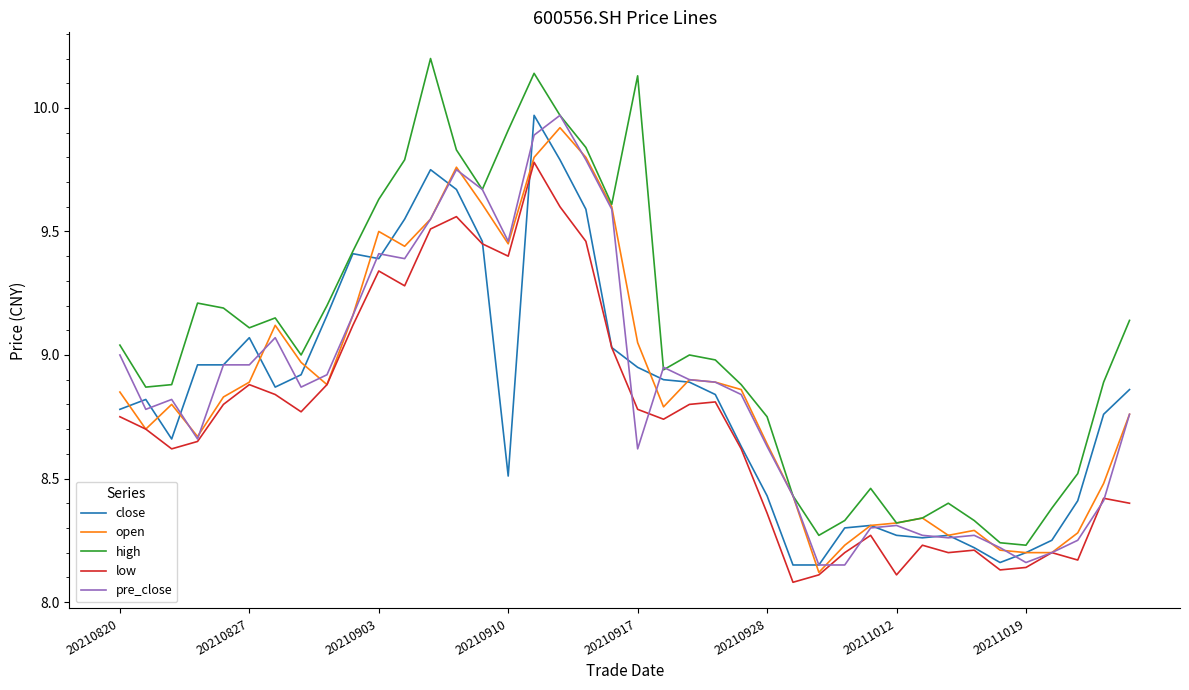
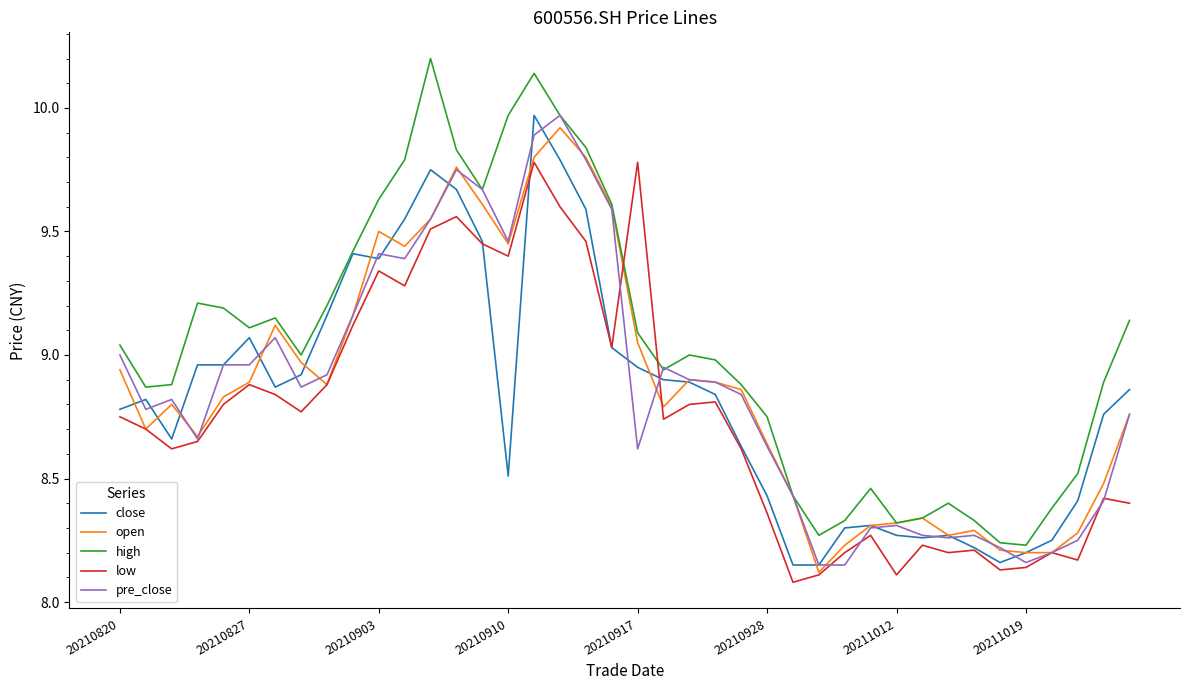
open, 20210820: 8.85 -> 8.94
high, 20210910: 9.91 -> 9.97
high, 20210917: 10.13 -> 9.09
low, 20210917: 8.78 -> 9.78
